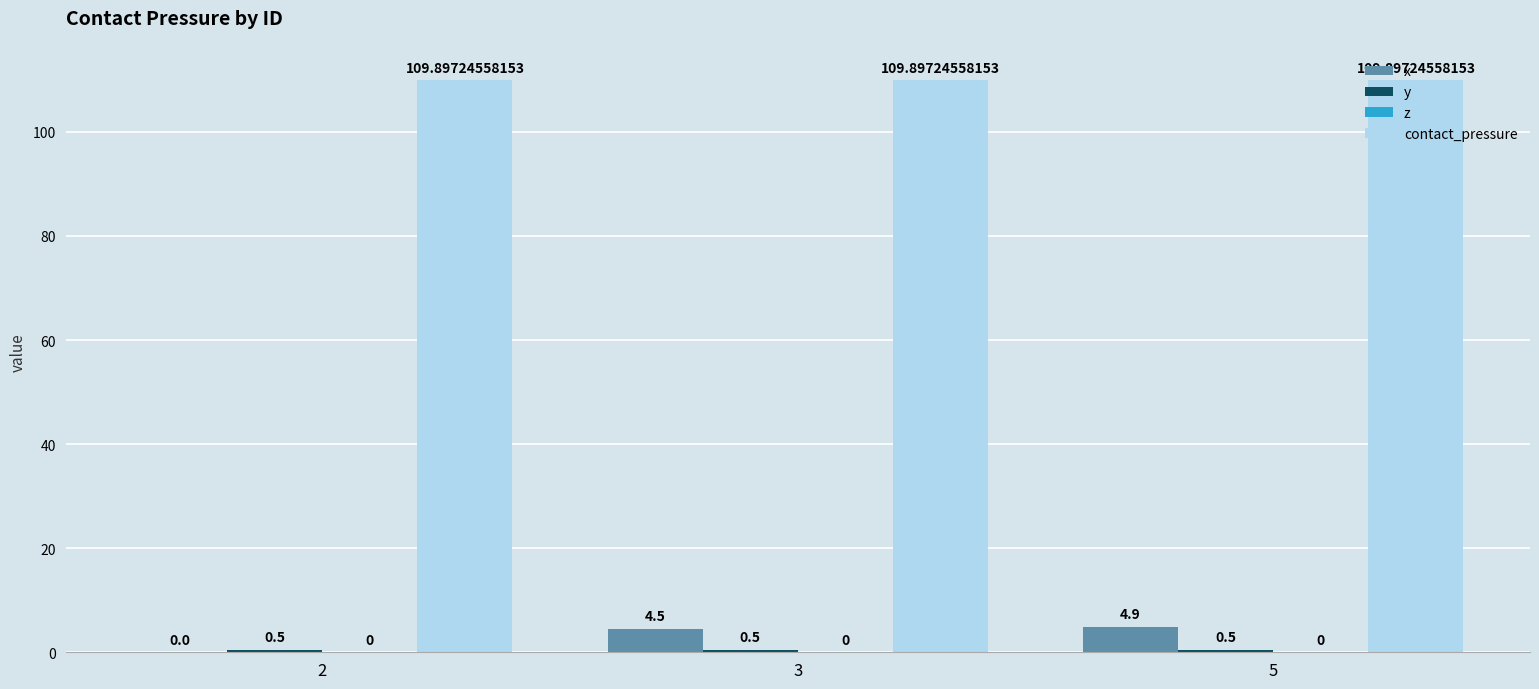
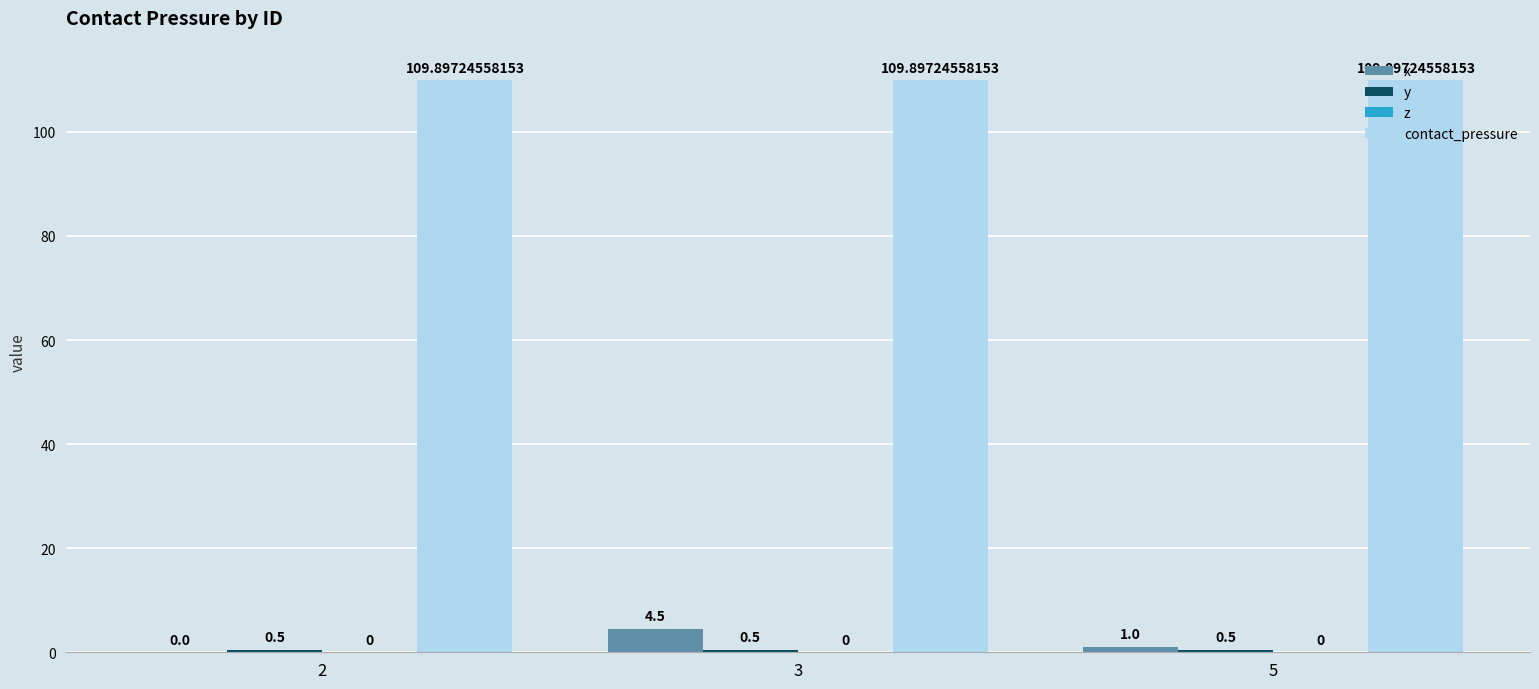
x, 5: 4.9 -> 1.0
